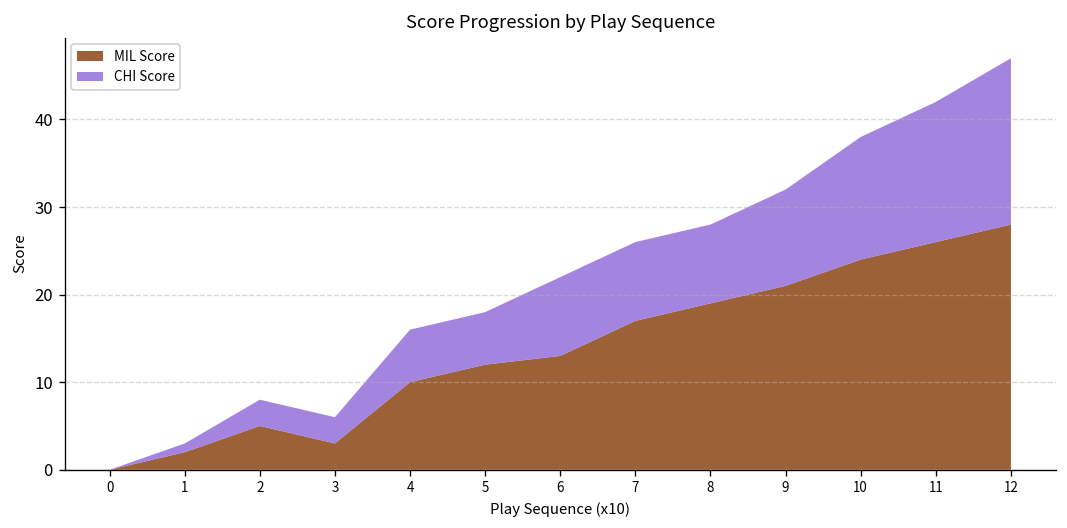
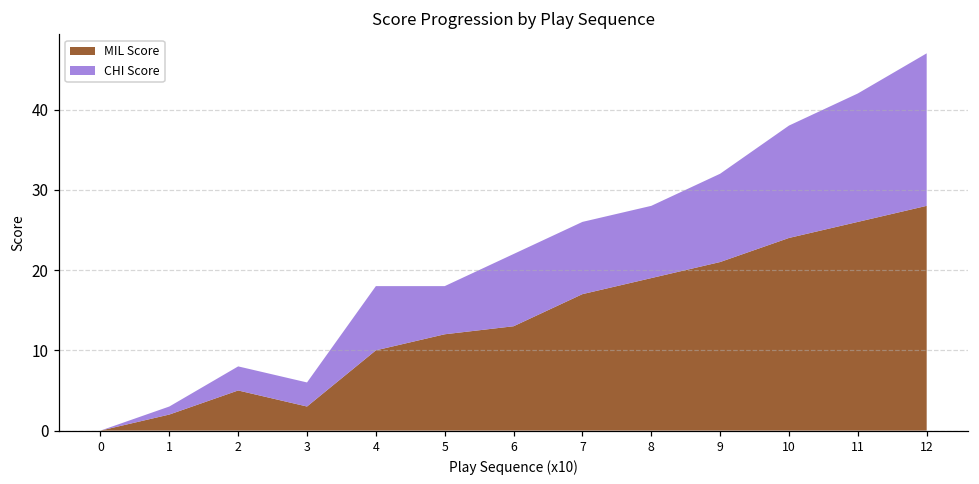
CHI Score, 4: 6 -> 8
